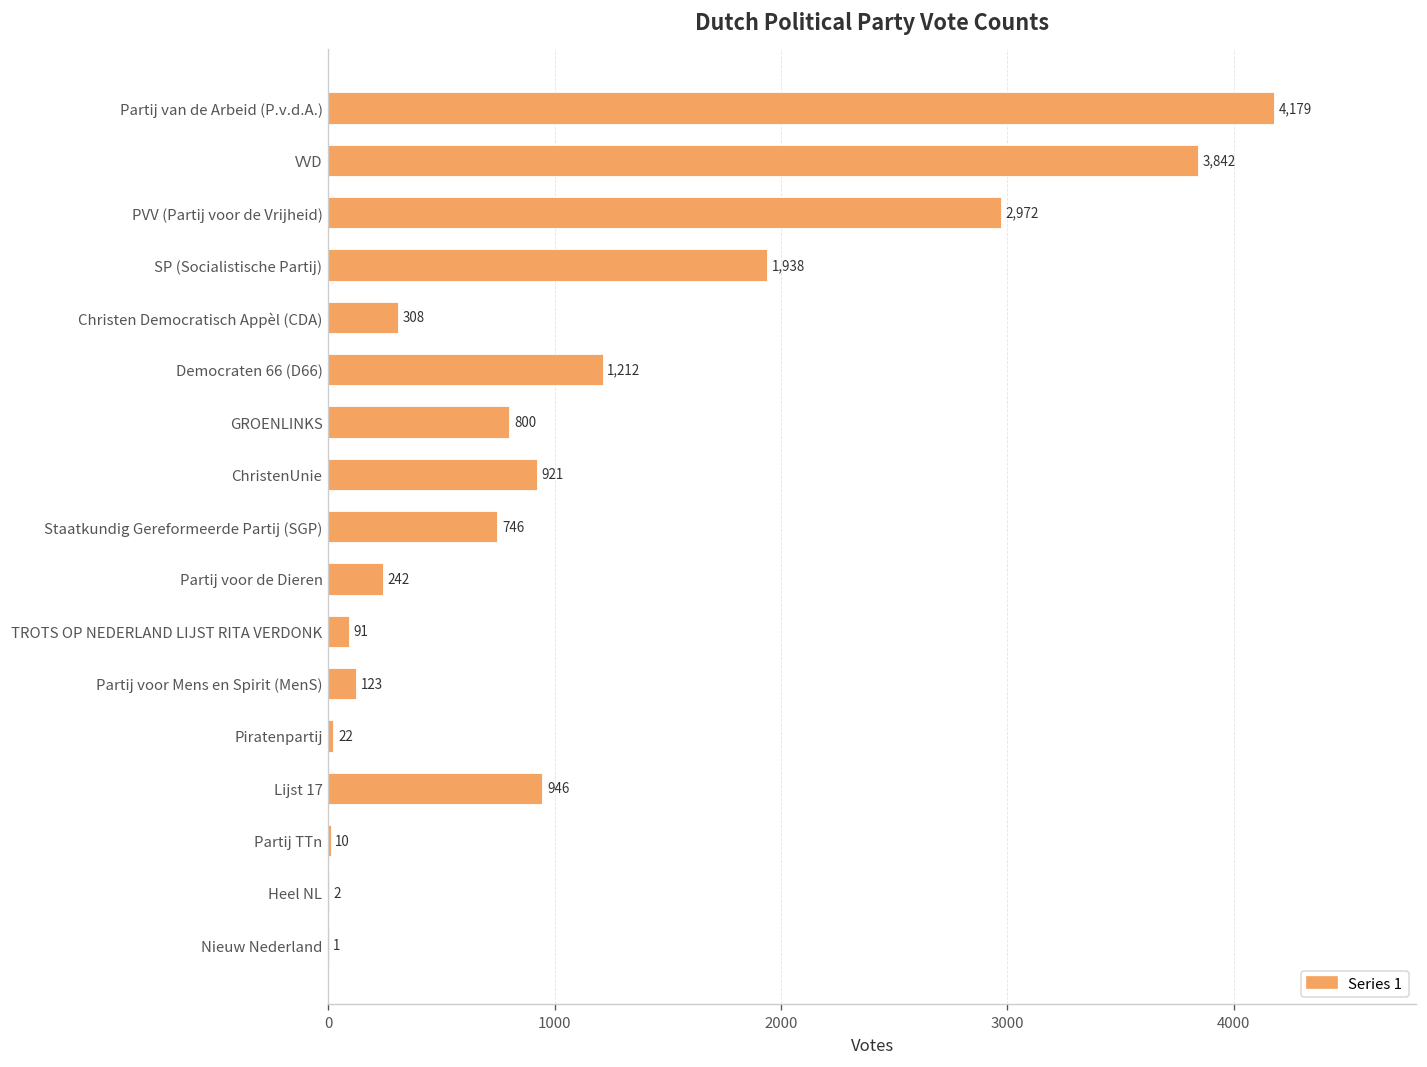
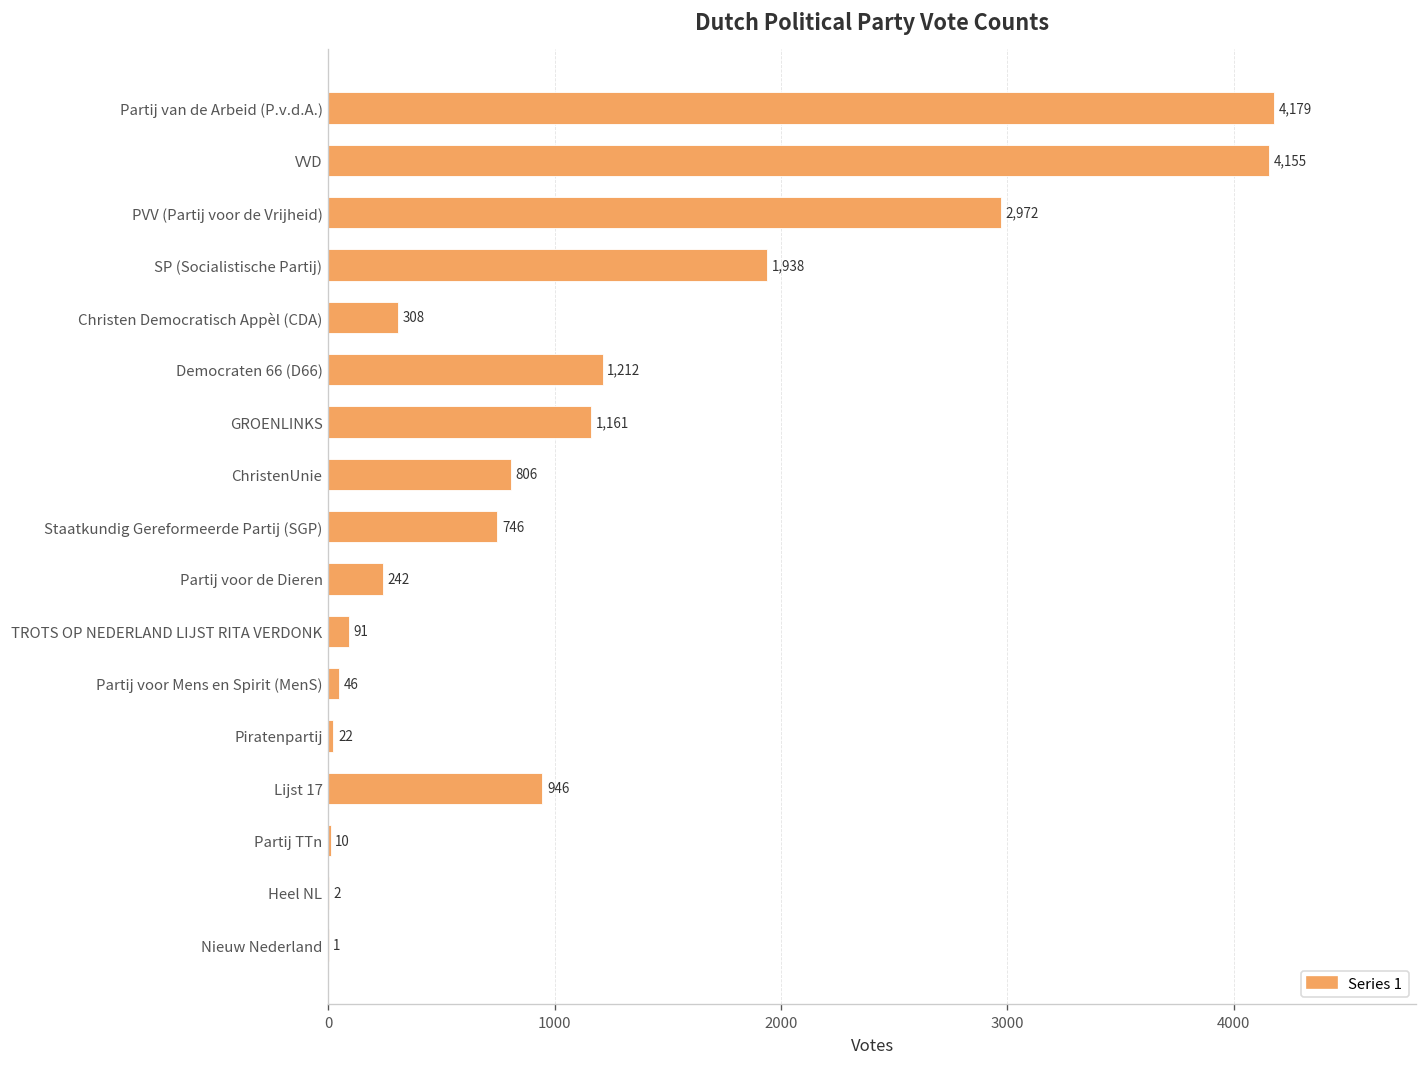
VVD: 3,842 -> 4,155
GROENLINKS: 800 -> 1,161
ChristenUnie: 921 -> 806
Partij voor Mens en Spirit (MenS): 123 -> 46
